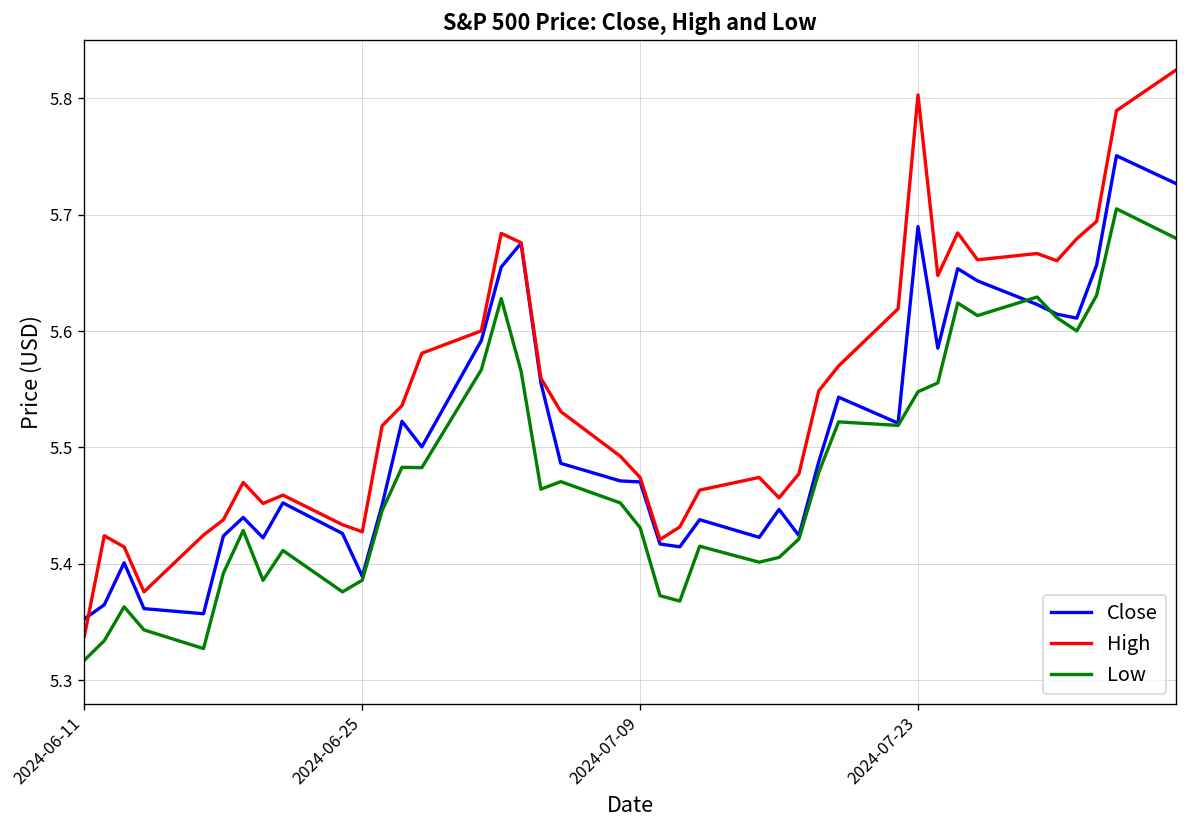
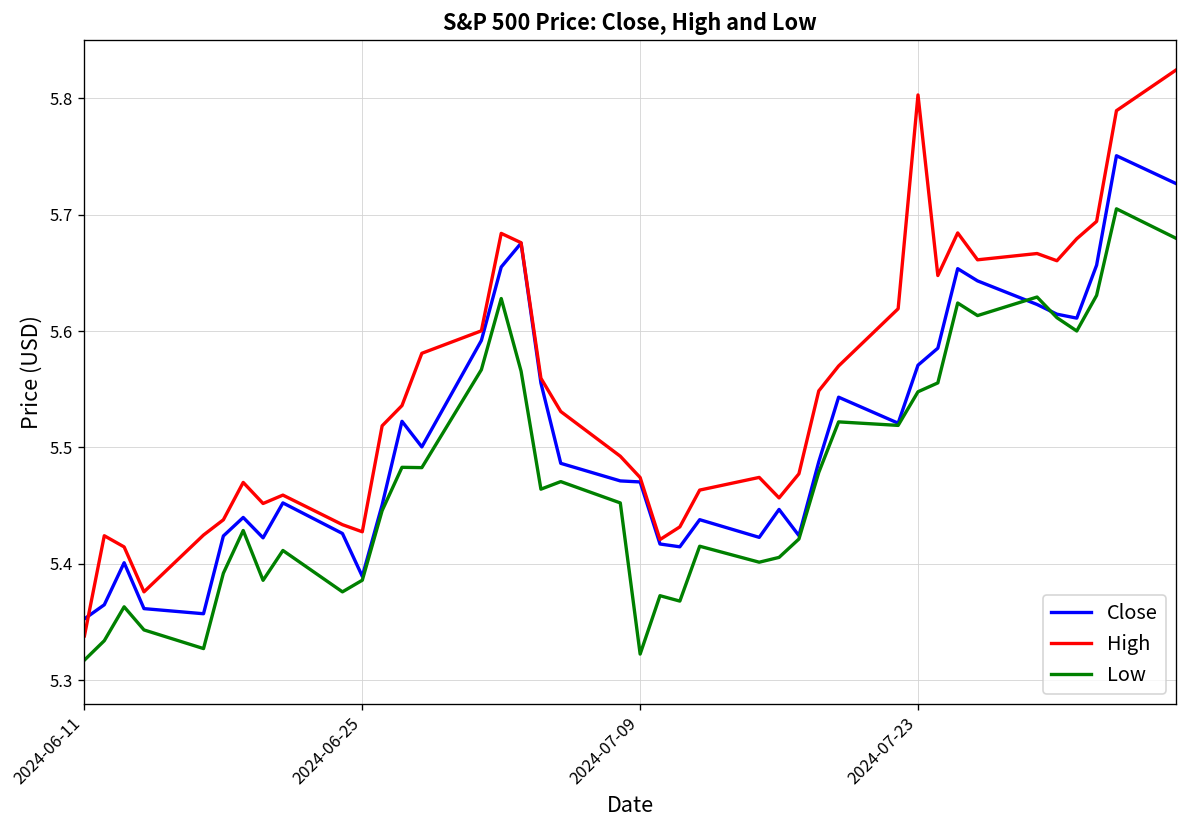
Low, 2024-07-09: 5.43 -> 5.32
Close, 2024-07-23: 5.69 -> 5.57
